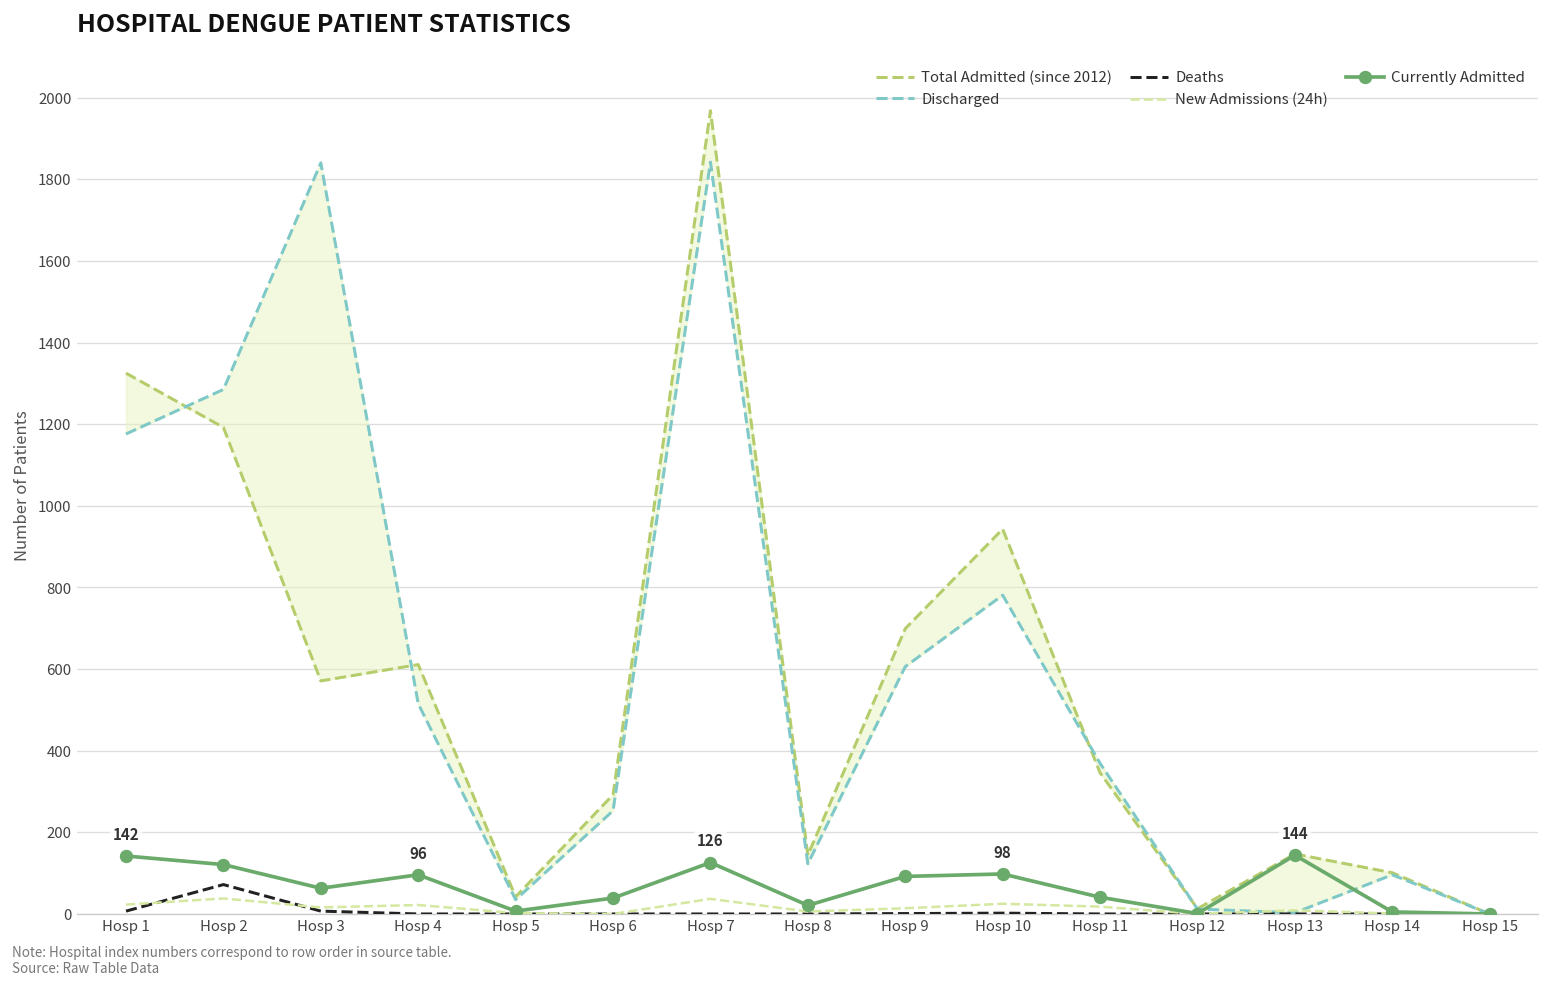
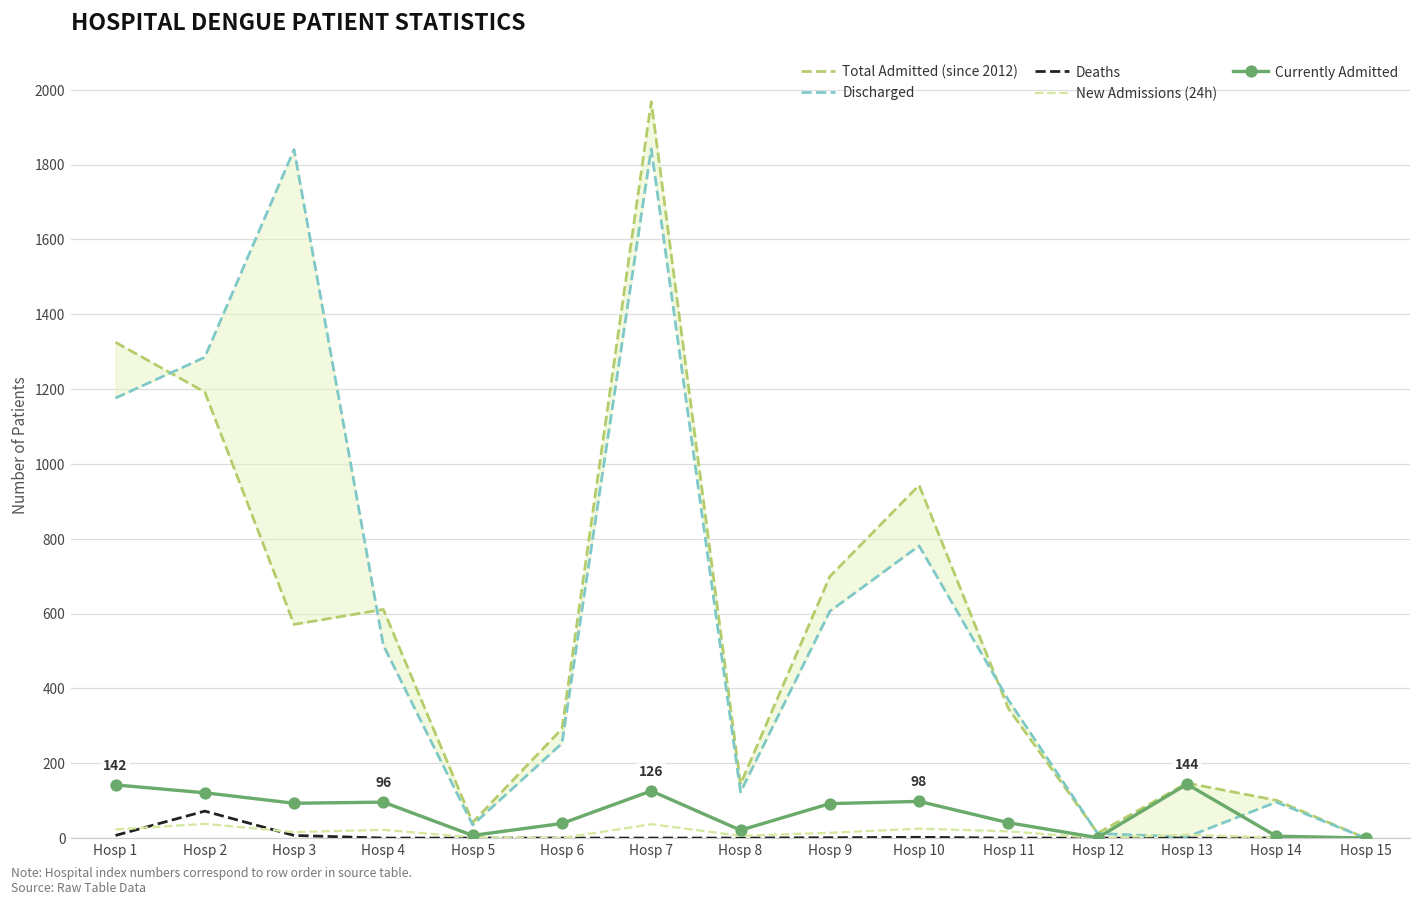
Currently Admitted, Hosp 3: 60 -> 90
